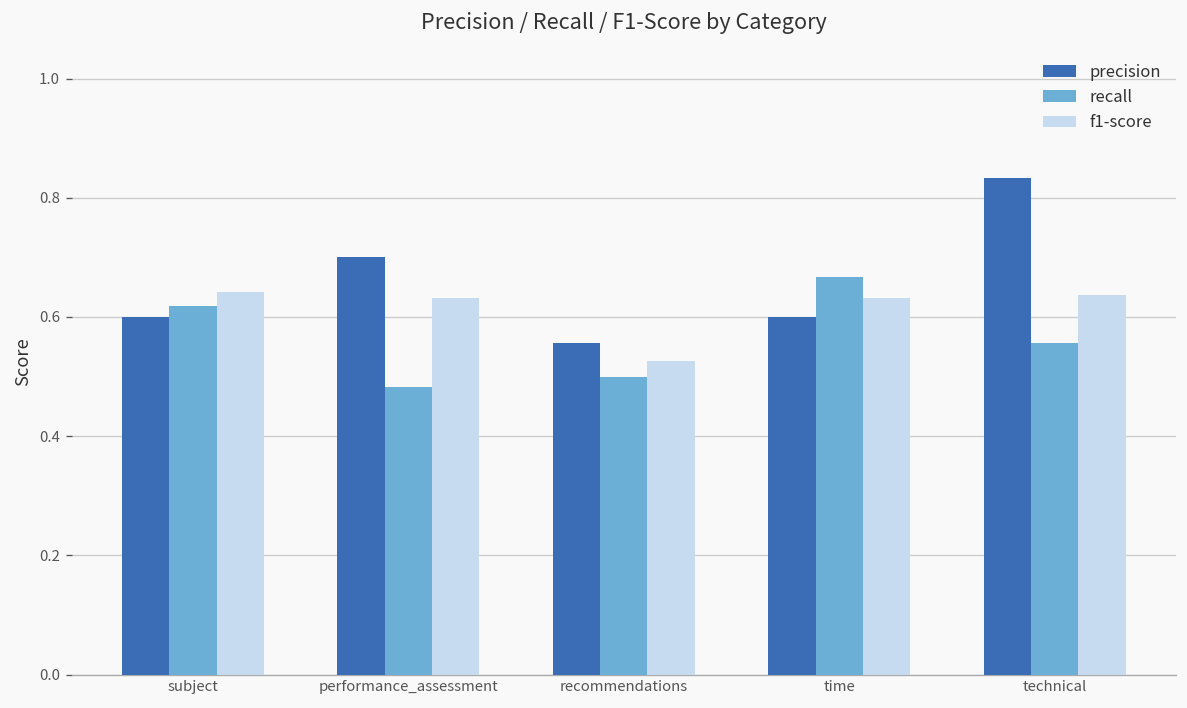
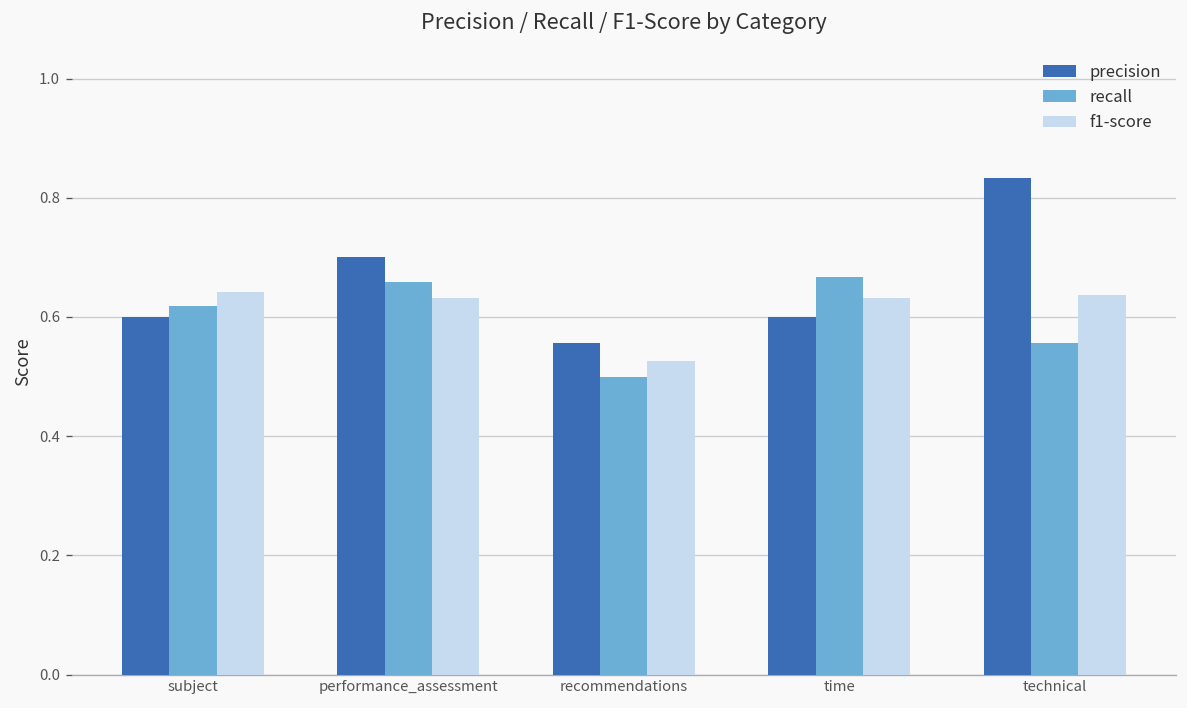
recall, performance_assessment: 0.48 -> 0.66
